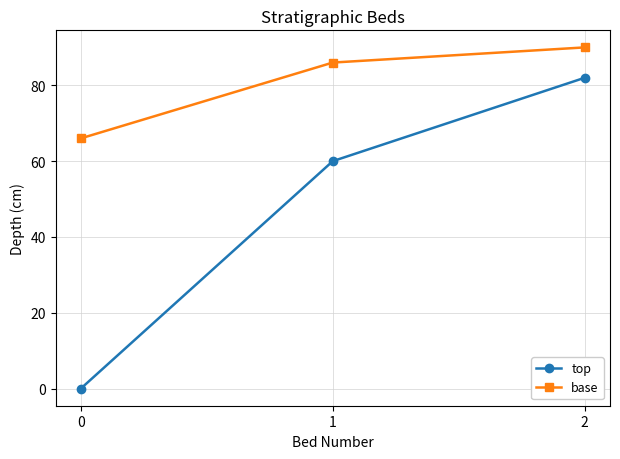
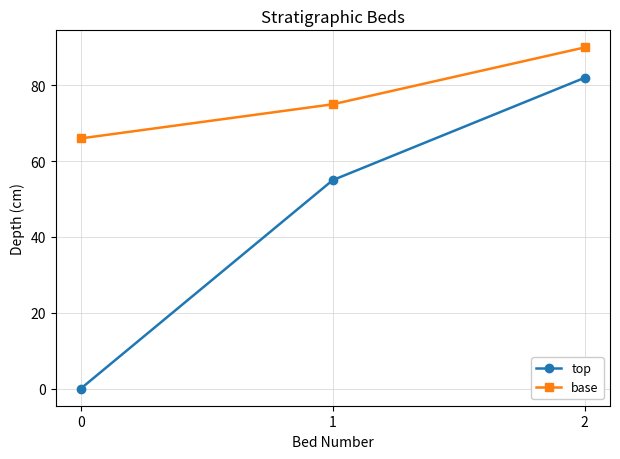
top, 1: 60 -> 55
base, 1: 86 -> 75
